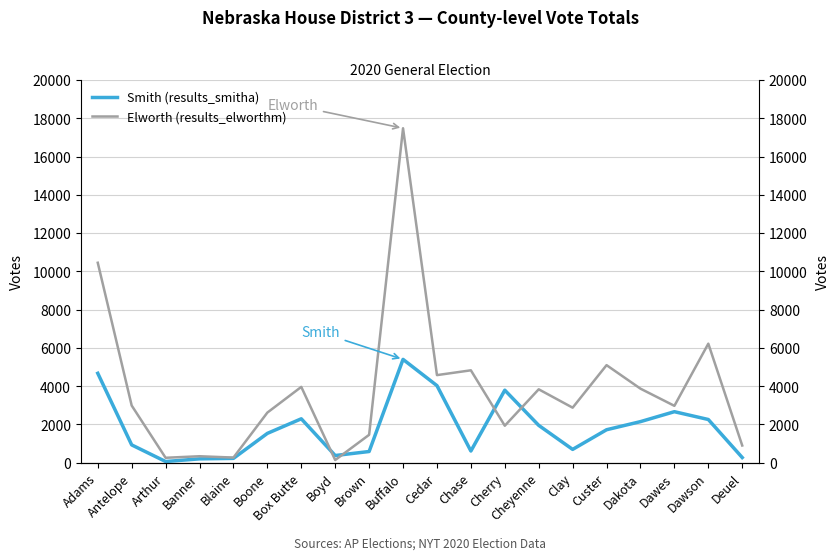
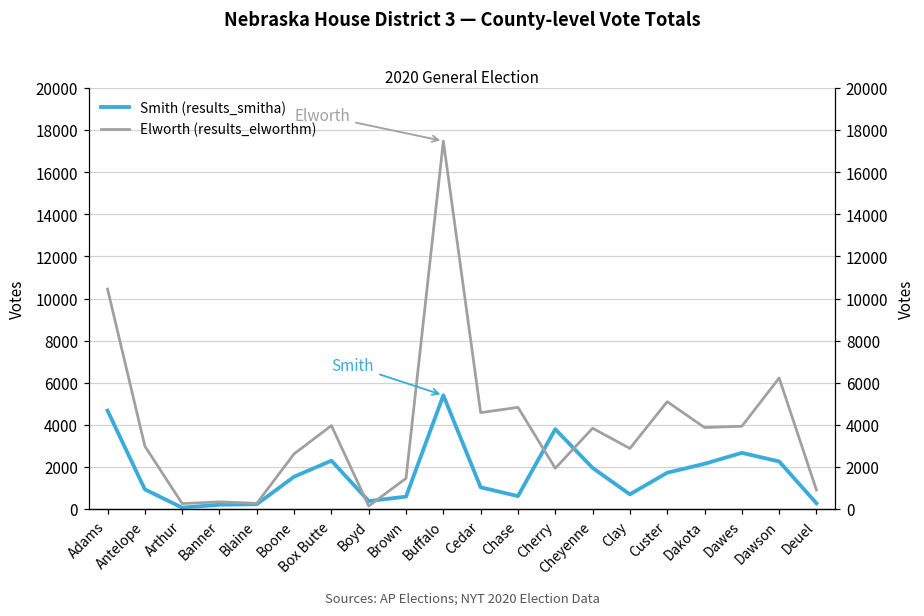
Smith (results_smitha), Cedar: 4000 -> 1000
Elworth (results_elworthm), Dawes: 3000 -> 3900
